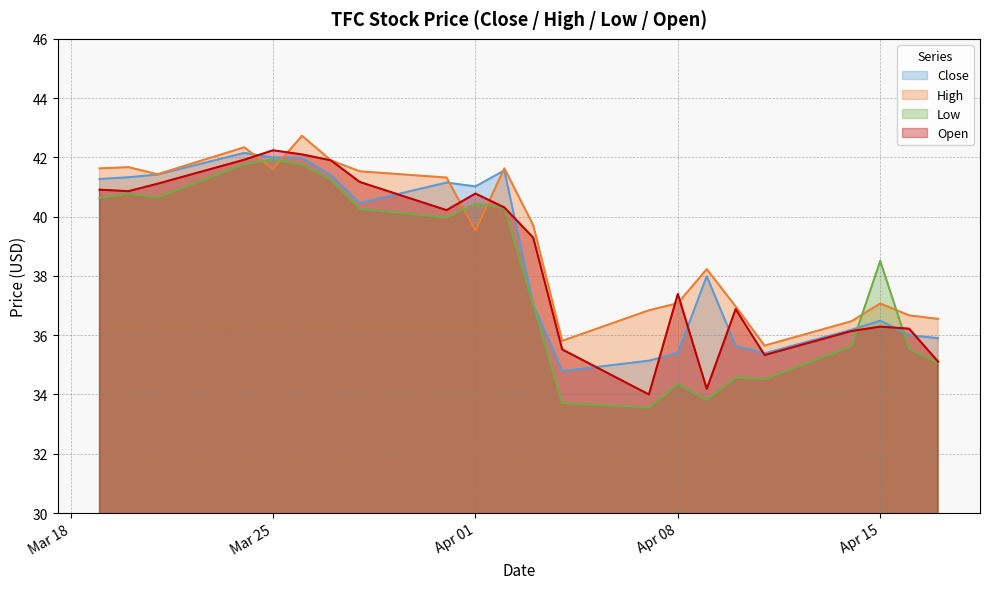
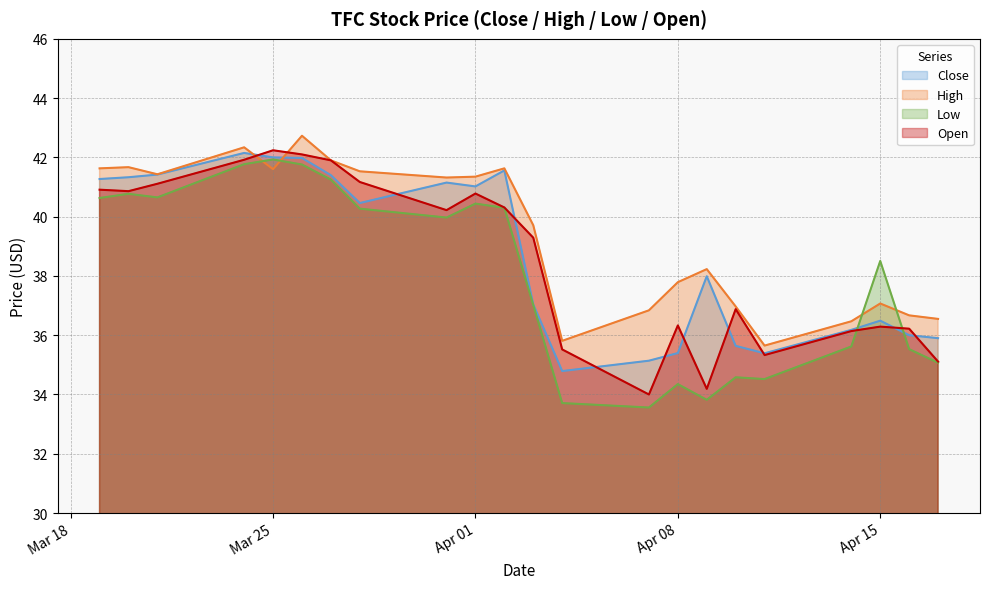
High, Apr 01: 39.5 -> 41.3
High, Apr 08: 37.1 -> 37.8
Open, Apr 08: 37.4 -> 36.3
